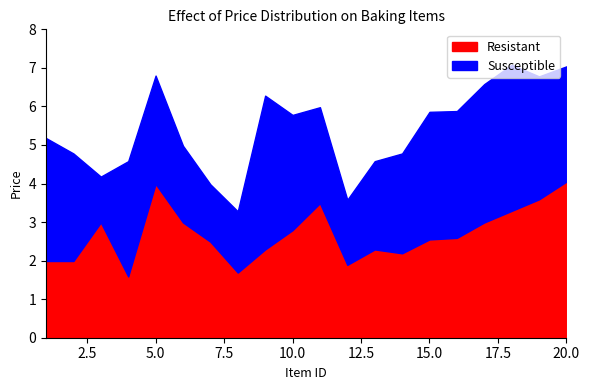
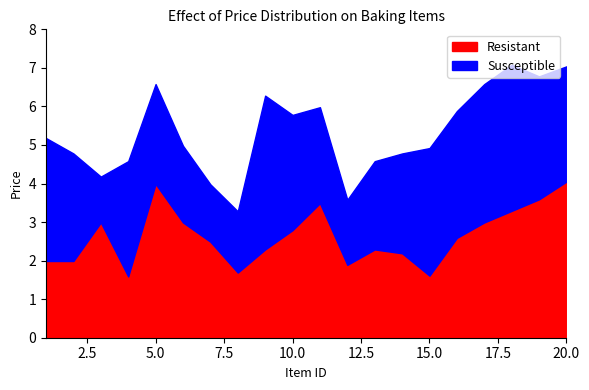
Susceptible, 5.0: 2.8 -> 2.6
Resistant, 15.0: 2.6 -> 1.6
